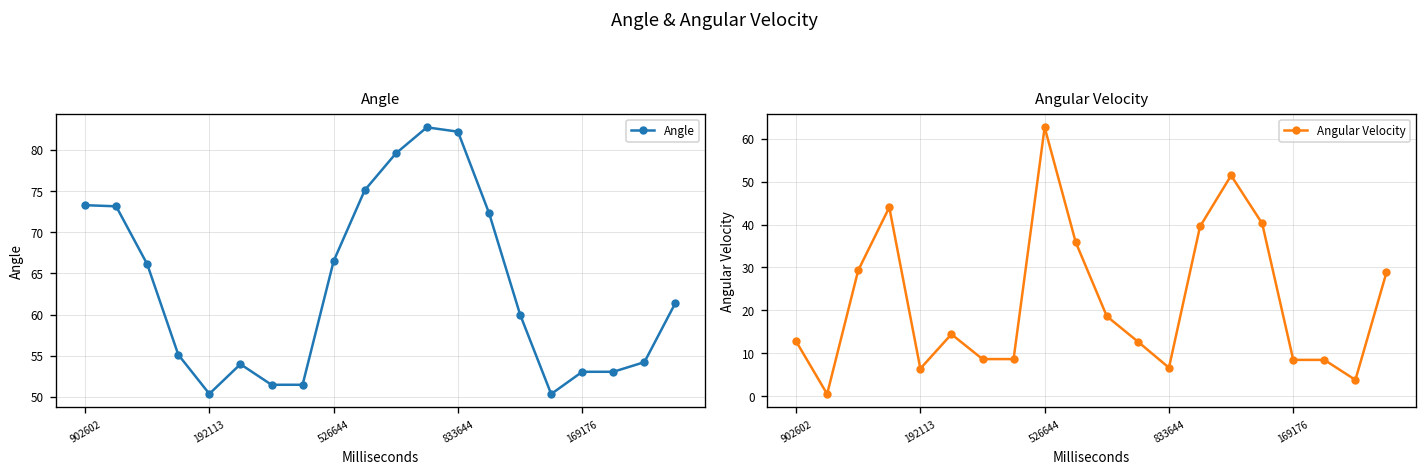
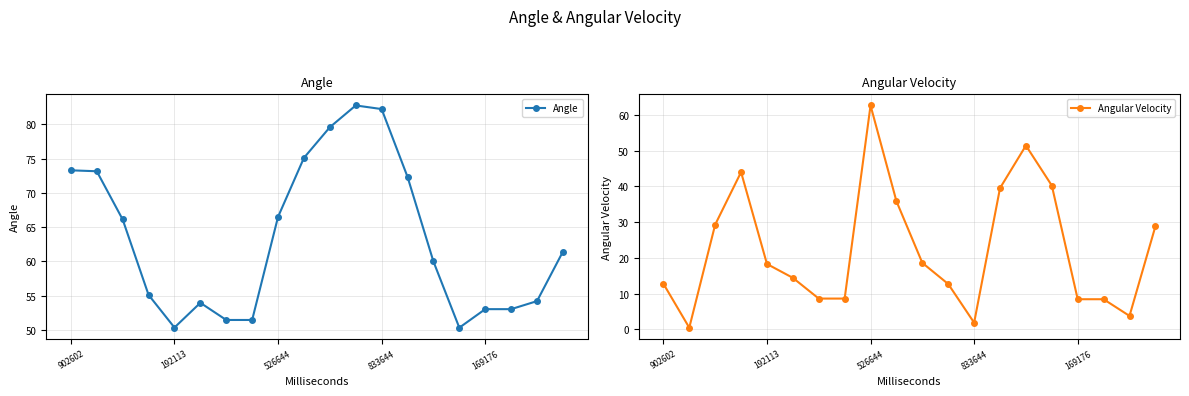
Angular Velocity, 192113: 6 -> 18
Angular Velocity, 833644: 7 -> 2
